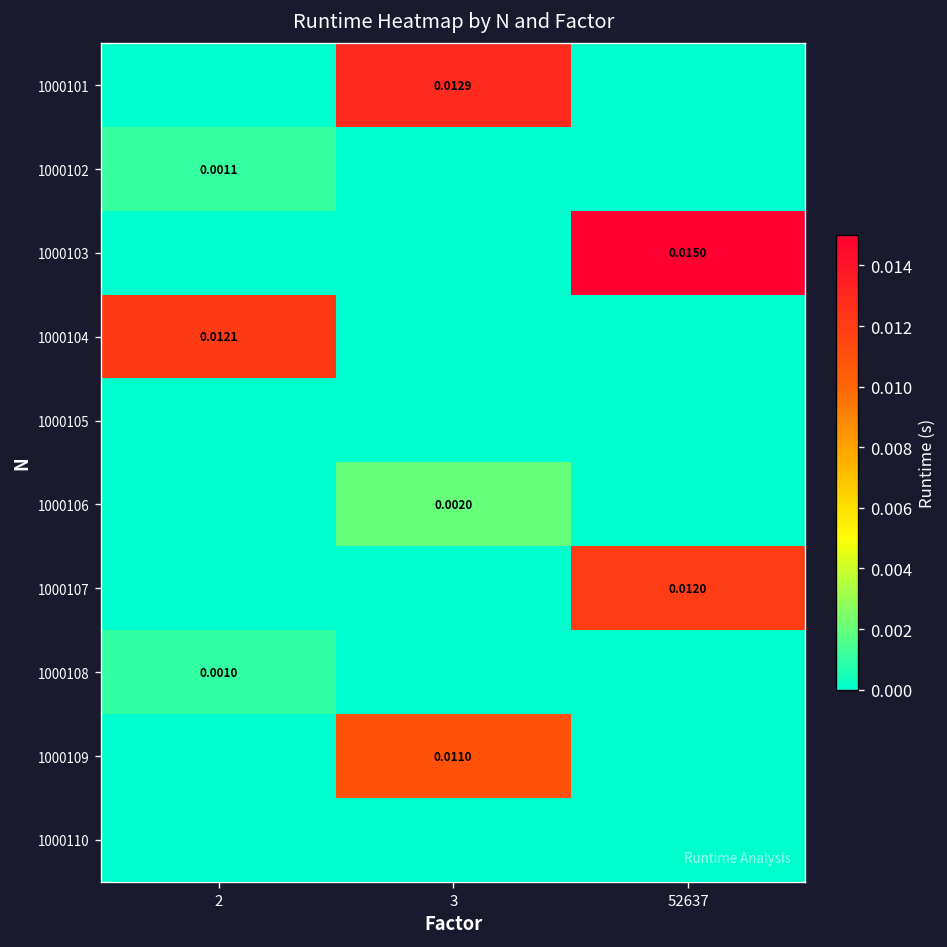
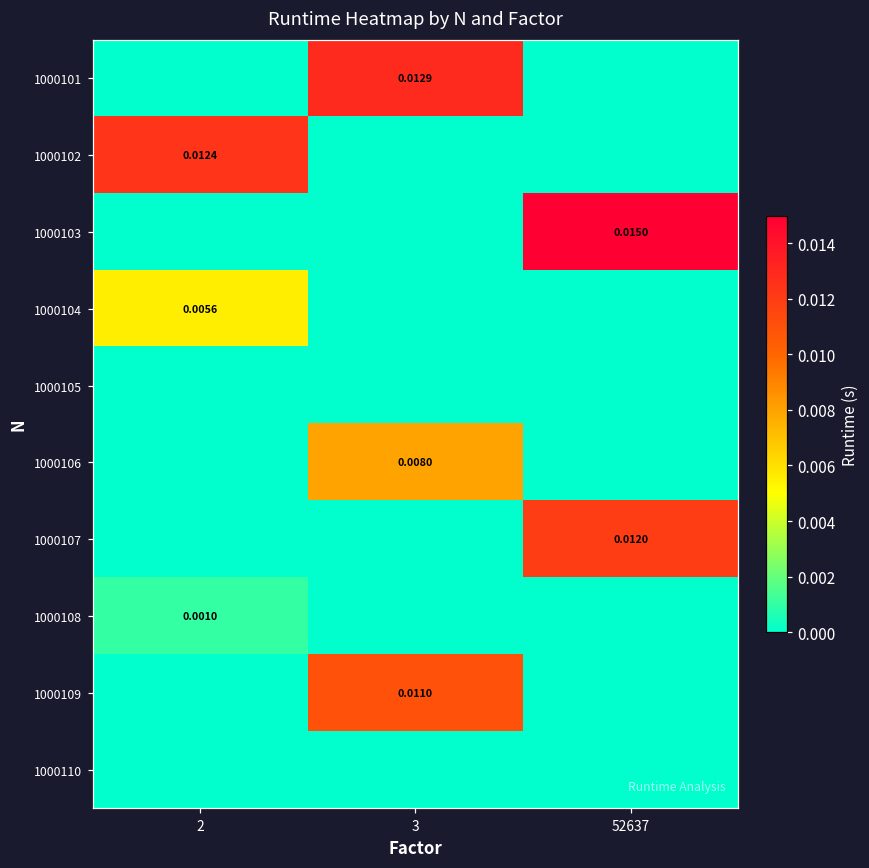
1000102, 2: 0.0011 -> 0.0124
1000104, 2: 0.0121 -> 0.0056
1000106, 3: 0.0020 -> 0.0080
